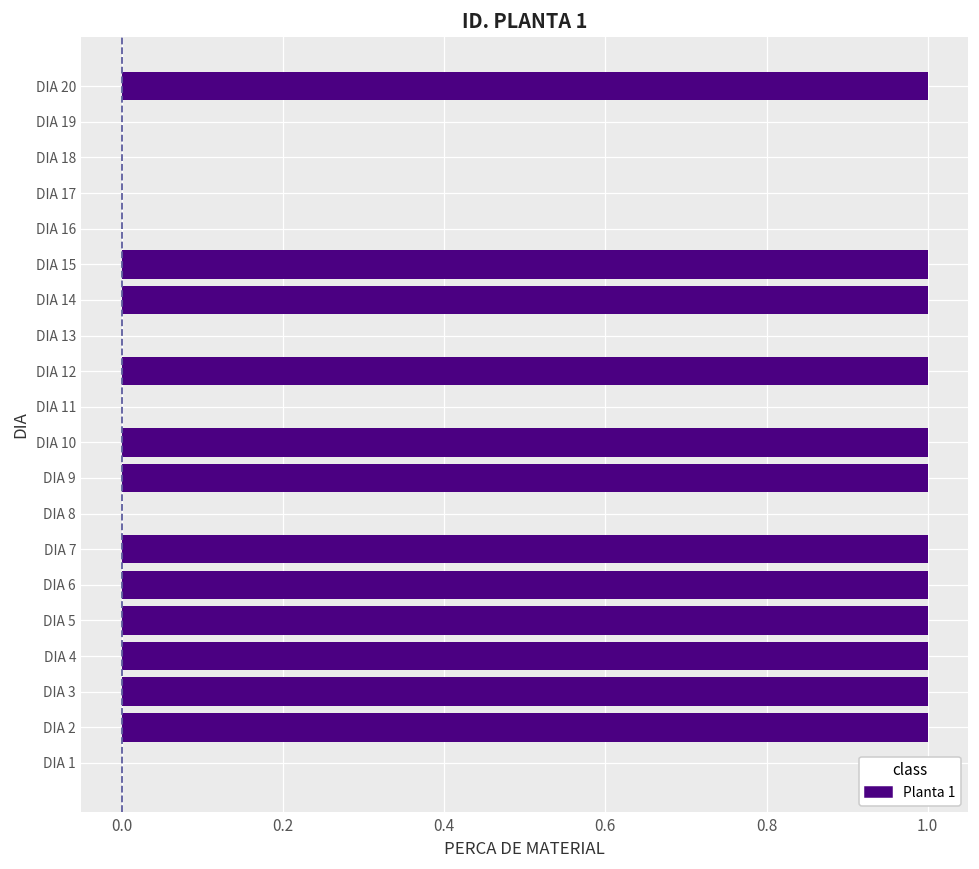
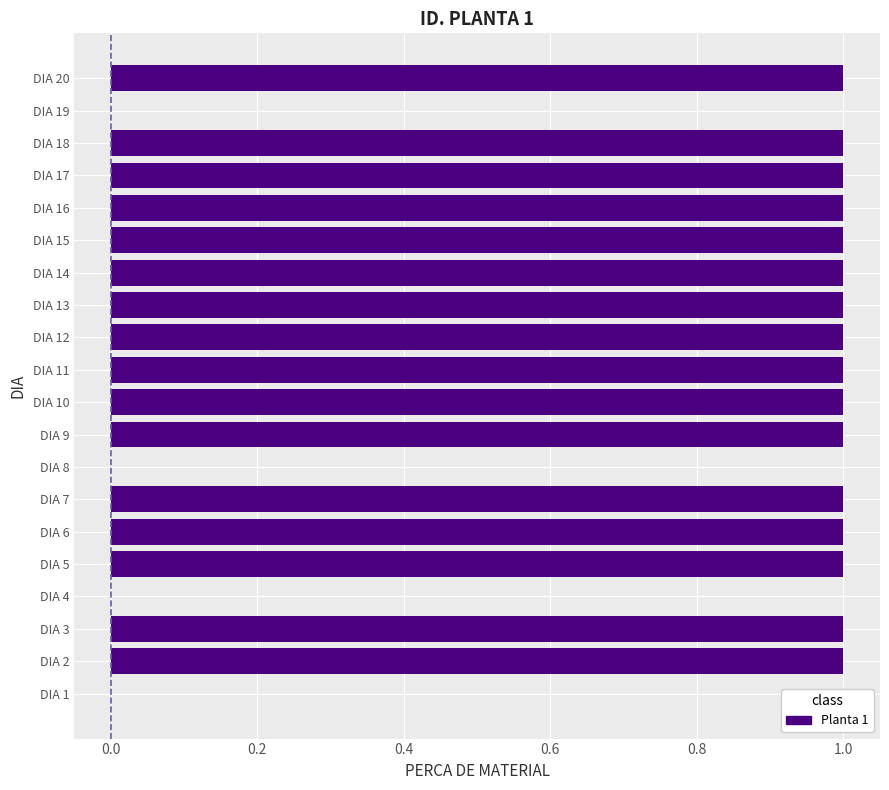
DIA 18: 0 -> 1
DIA 17: 0 -> 1
DIA 16: 0 -> 1
DIA 13: 0 -> 1
DIA 11: 0 -> 1
DIA 4: 1 -> 0
